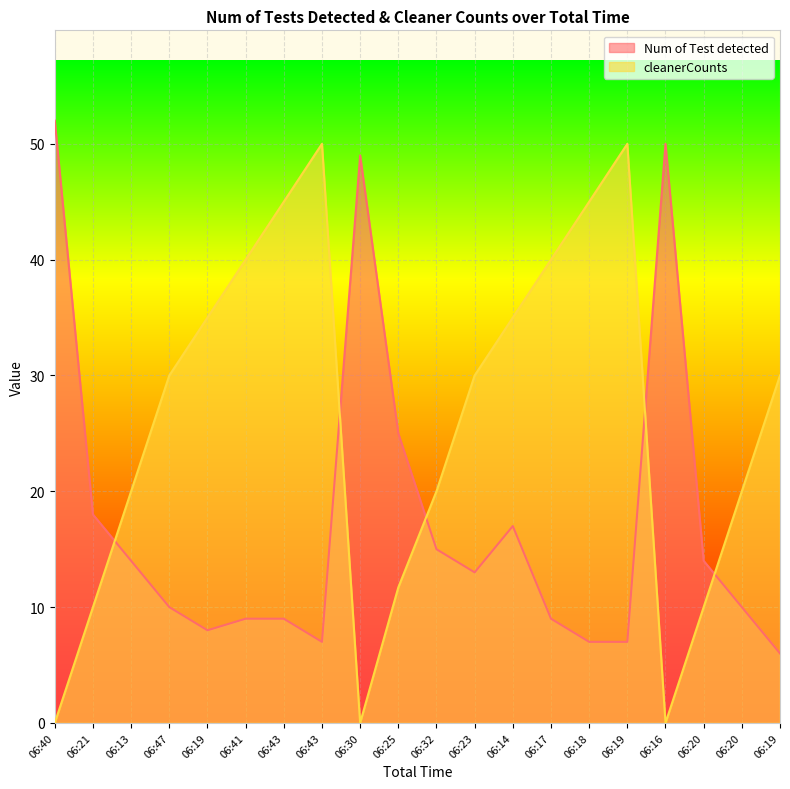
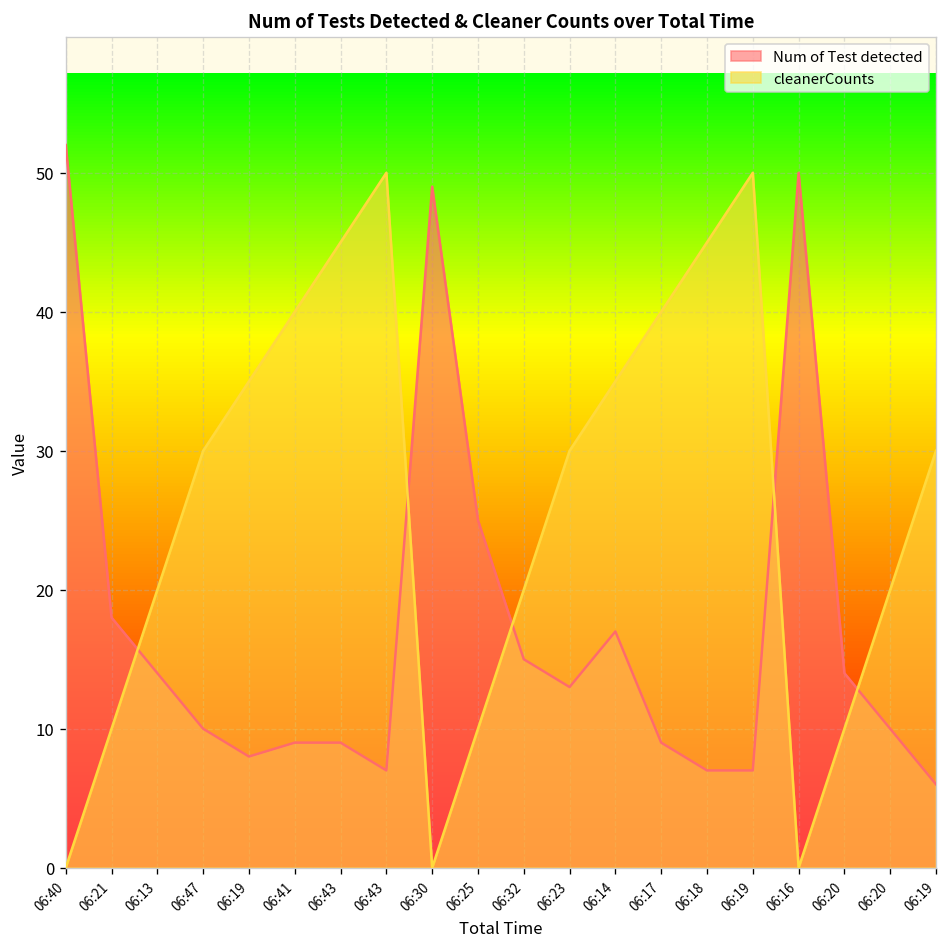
cleanerCounts, 06:25: 11.7 -> 10.0
